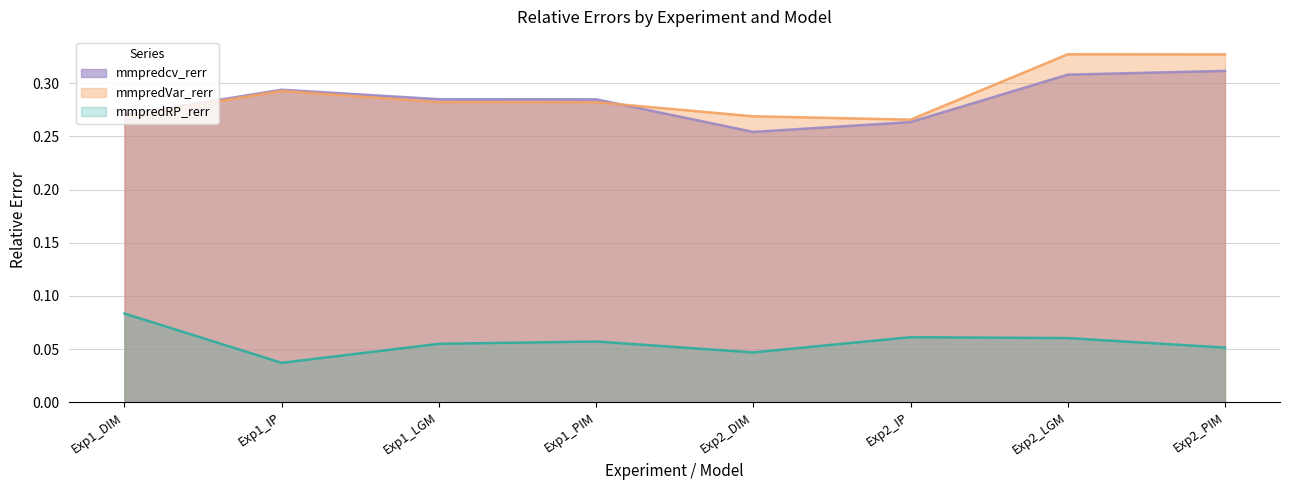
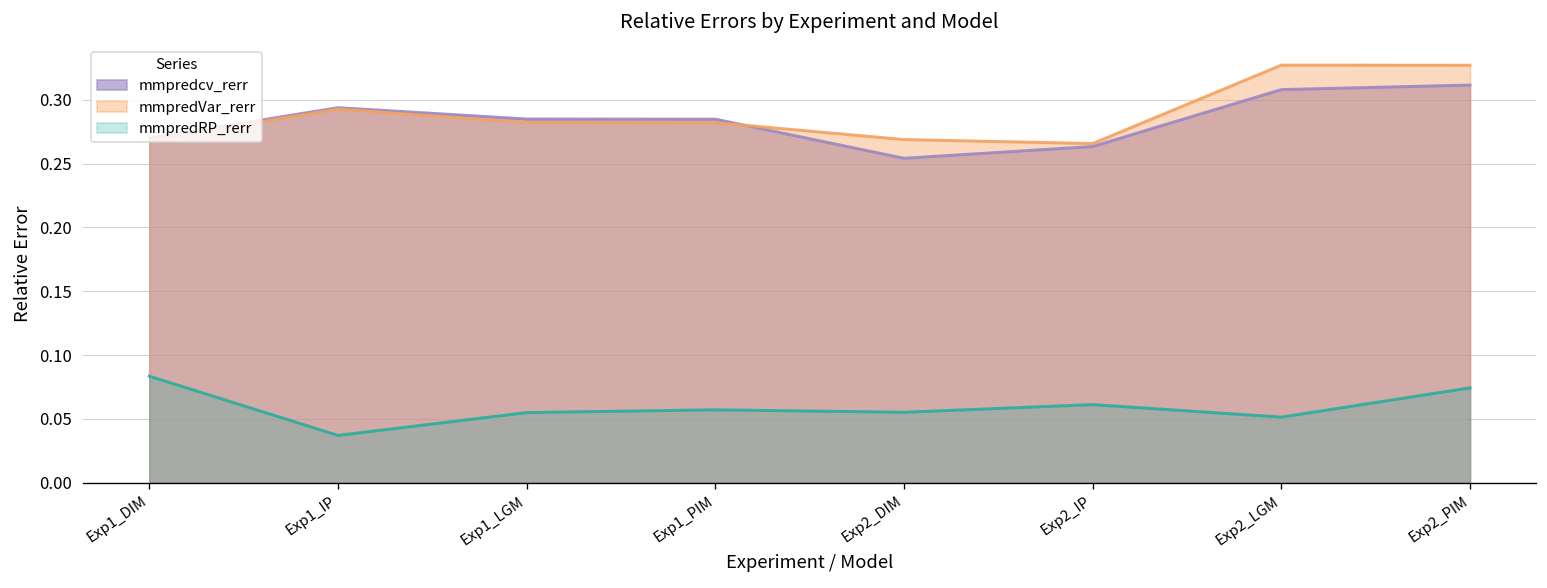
mmpredRP_rerr, Exp2_DIM: 0.047 -> 0.055
mmpredRP_rerr, Exp2_LGM: 0.060 -> 0.051
mmpredRP_rerr, Exp2_PIM: 0.051 -> 0.074
